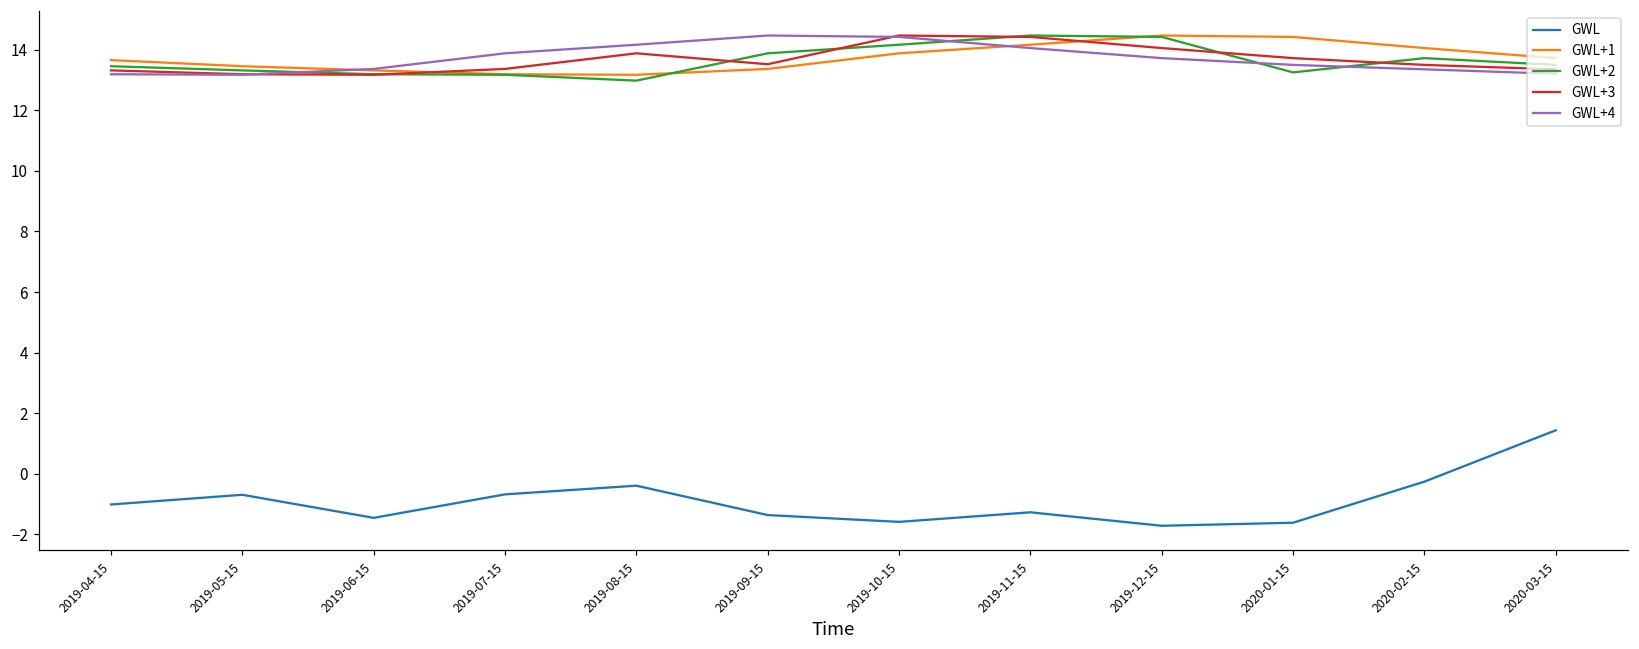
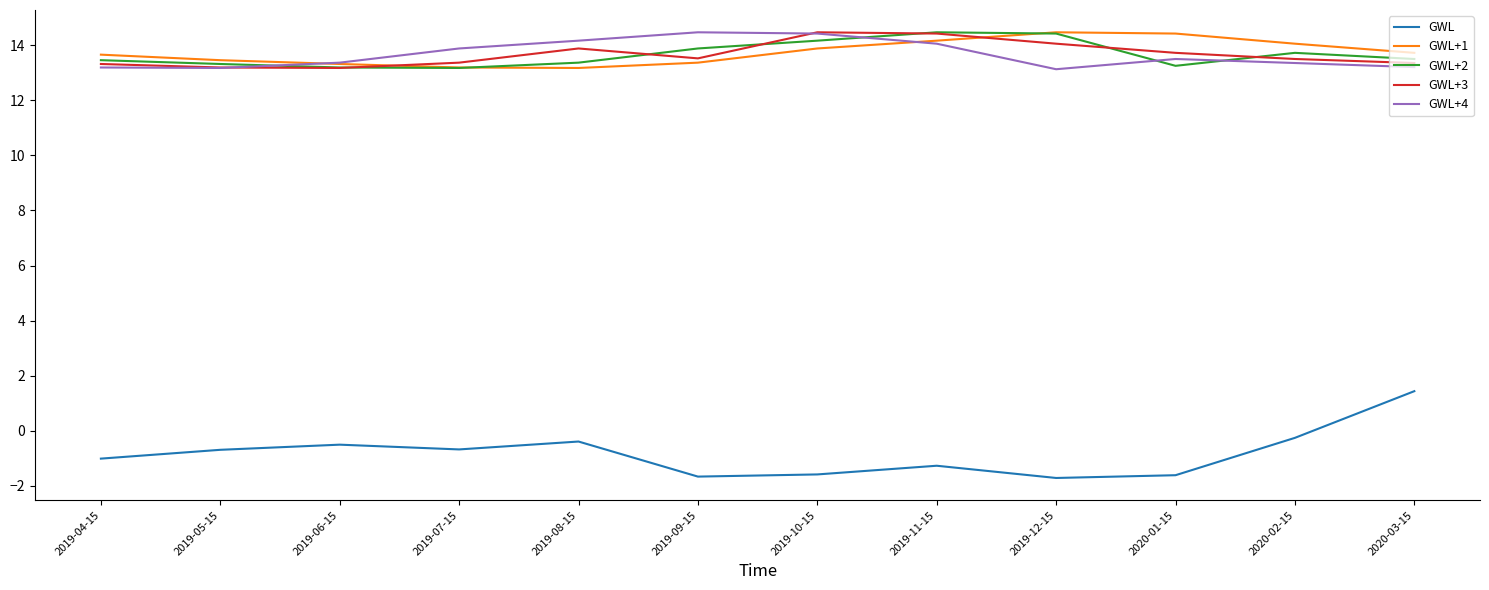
GWL, 2019-06-15: -1.5 -> -0.5
GWL+2, 2019-08-15: 13.0 -> 13.4
GWL, 2019-09-15: -1.4 -> -1.7
GWL+4, 2019-12-15: 13.7 -> 13.1
